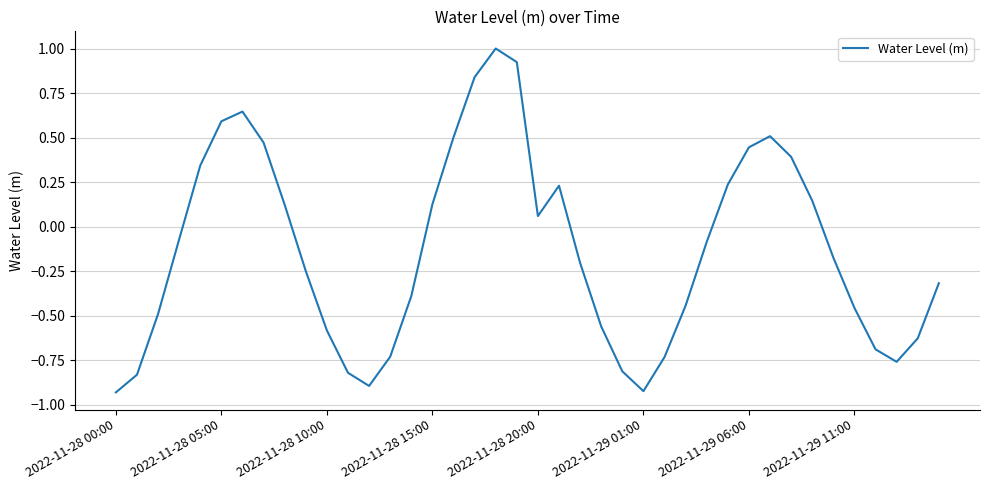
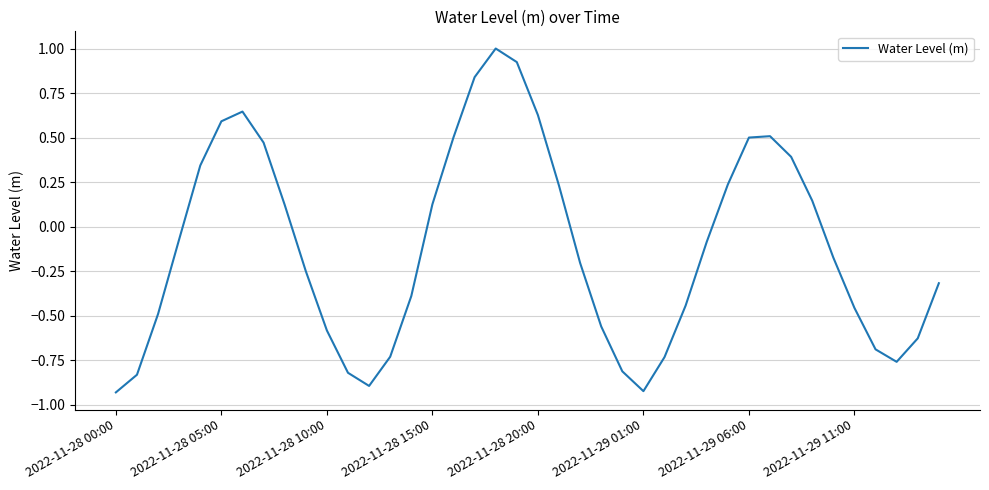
2022-11-28 20:00: 0.06 -> 0.63
2022-11-29 06:00: 0.45 -> 0.50
